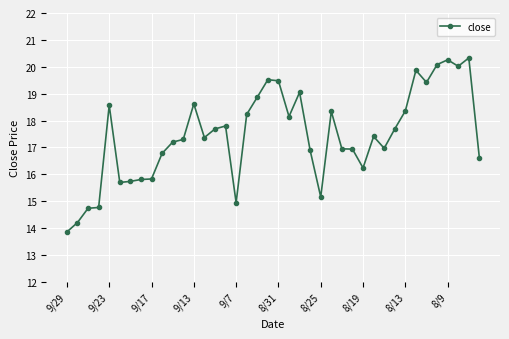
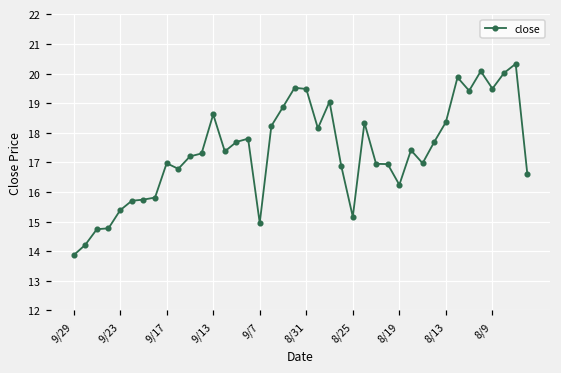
9/23: 18.6 -> 15.4
9/17: 15.8 -> 17.0
8/9: 20.3 -> 19.5
